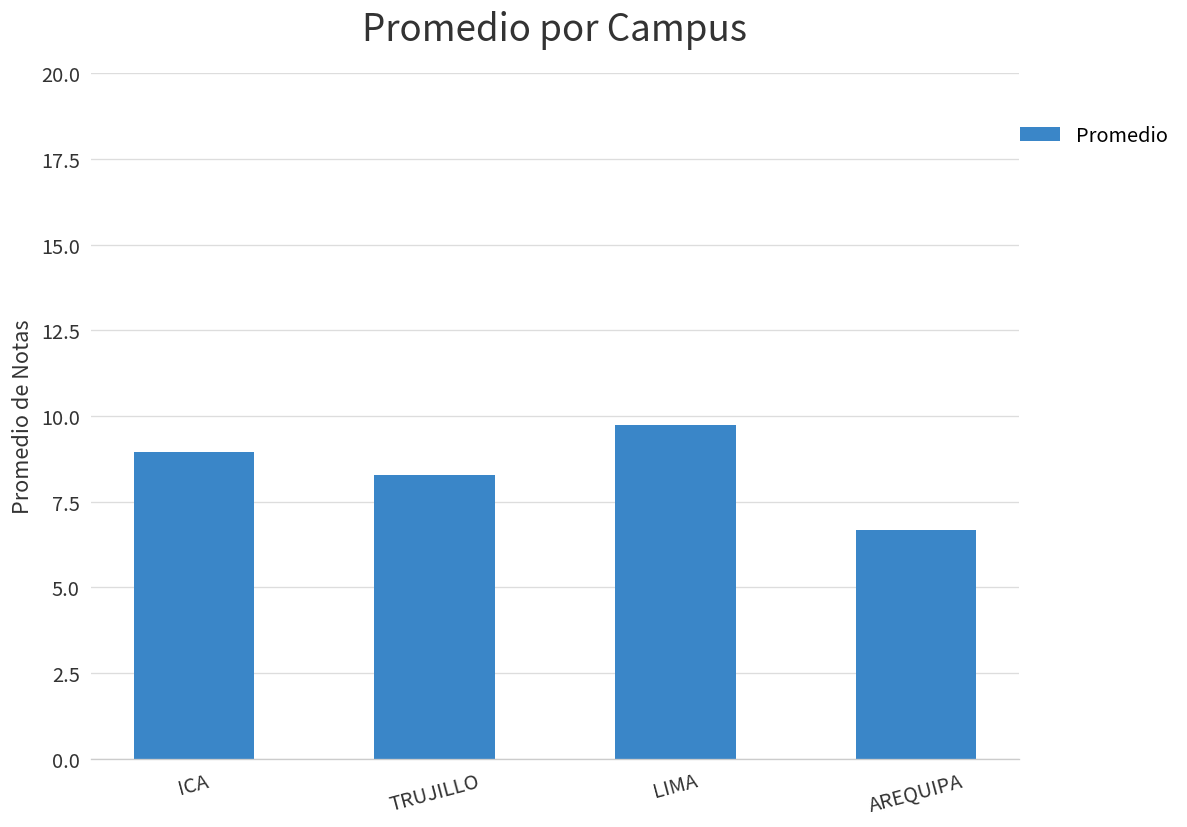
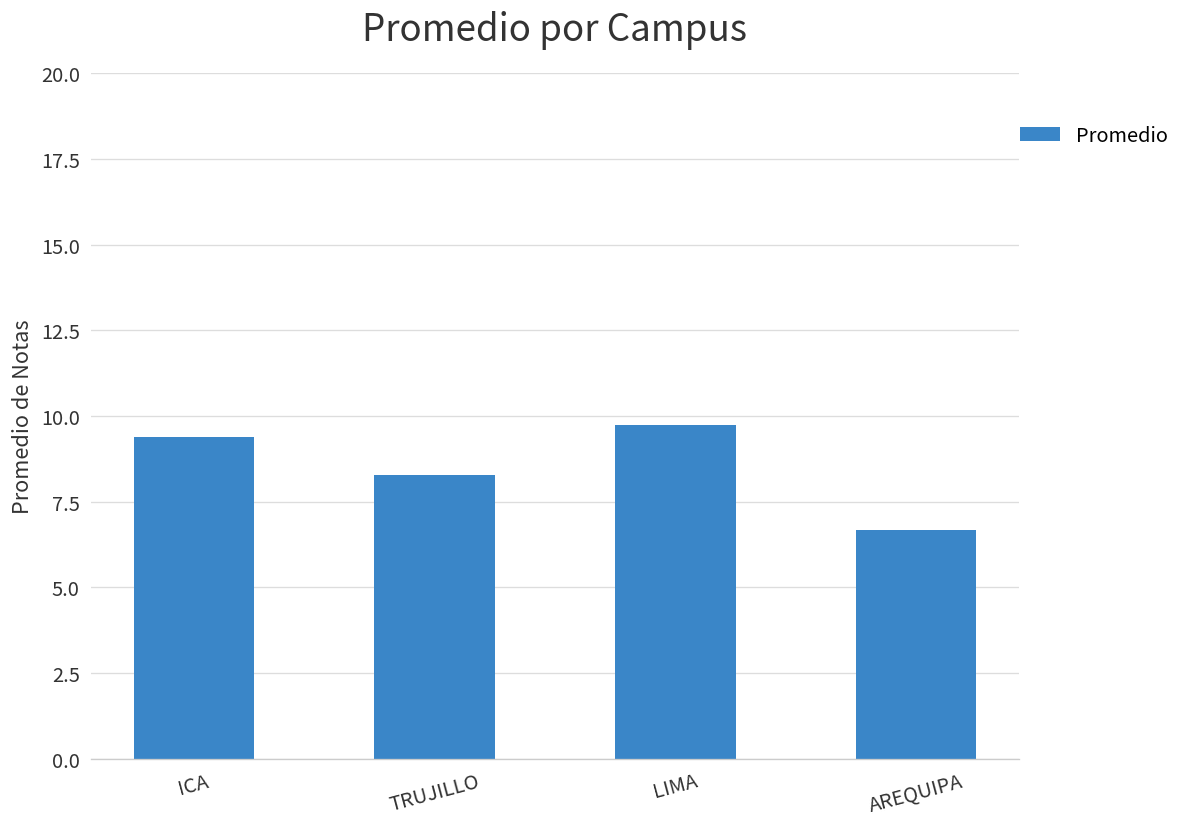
ICA: 8.9 -> 9.4
